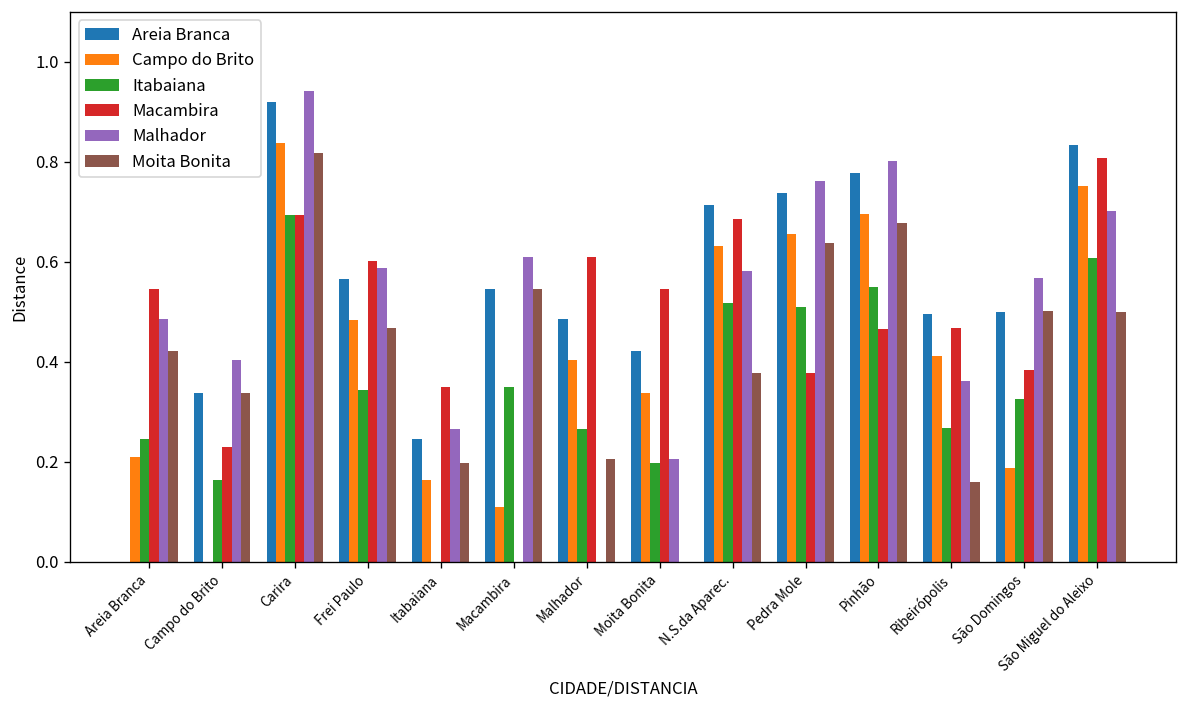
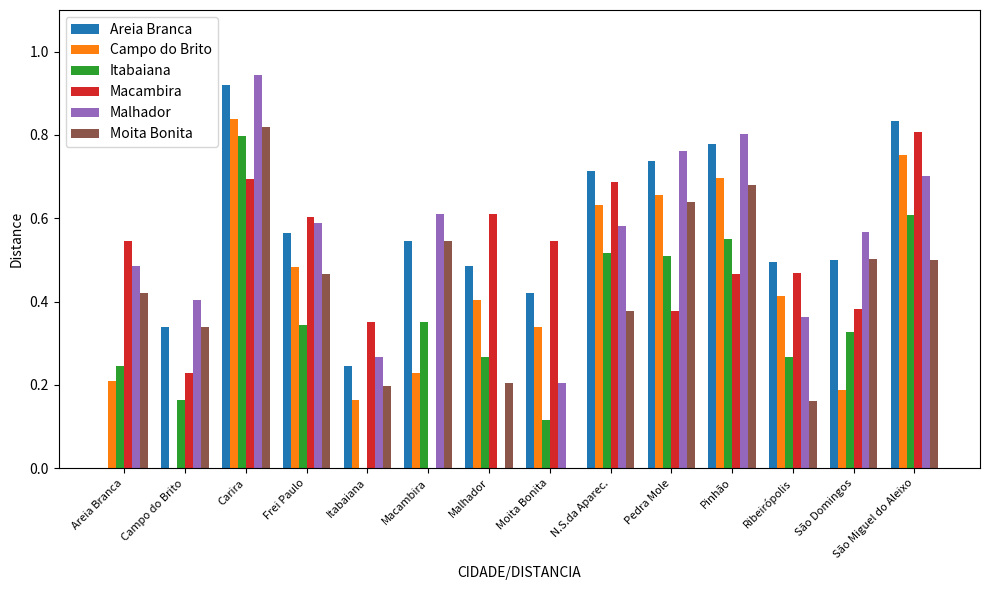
Itabaiana, Carira: 0.69 -> 0.80
Campo do Brito, Macambira: 0.11 -> 0.23
Itabaiana, Moita Bonita: 0.20 -> 0.12
